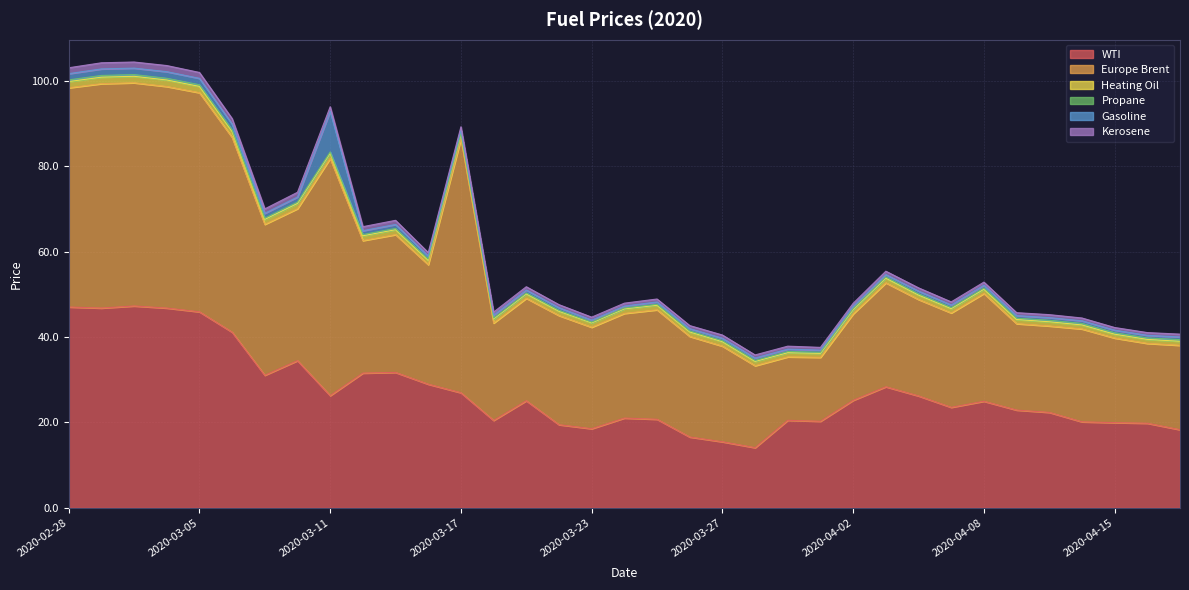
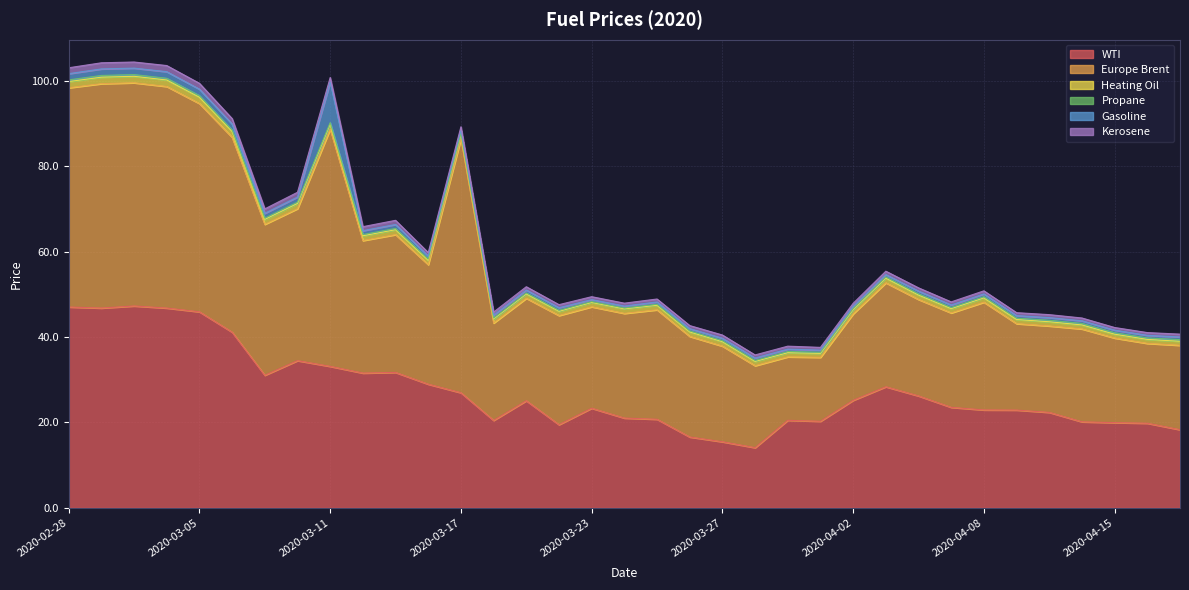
Europe Brent, 2020-03-05: 51 -> 49
WTI, 2020-03-11: 26 -> 33
WTI, 2020-03-23: 19 -> 23
WTI, 2020-04-08: 25 -> 23
